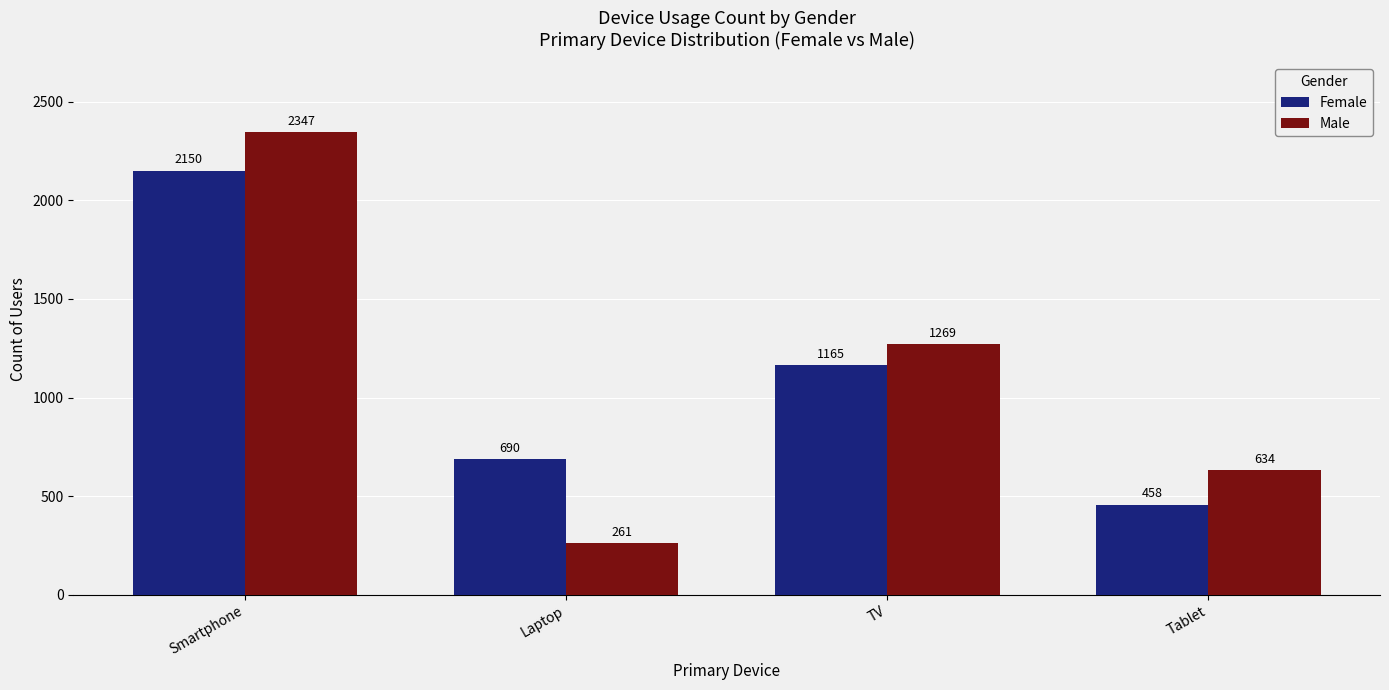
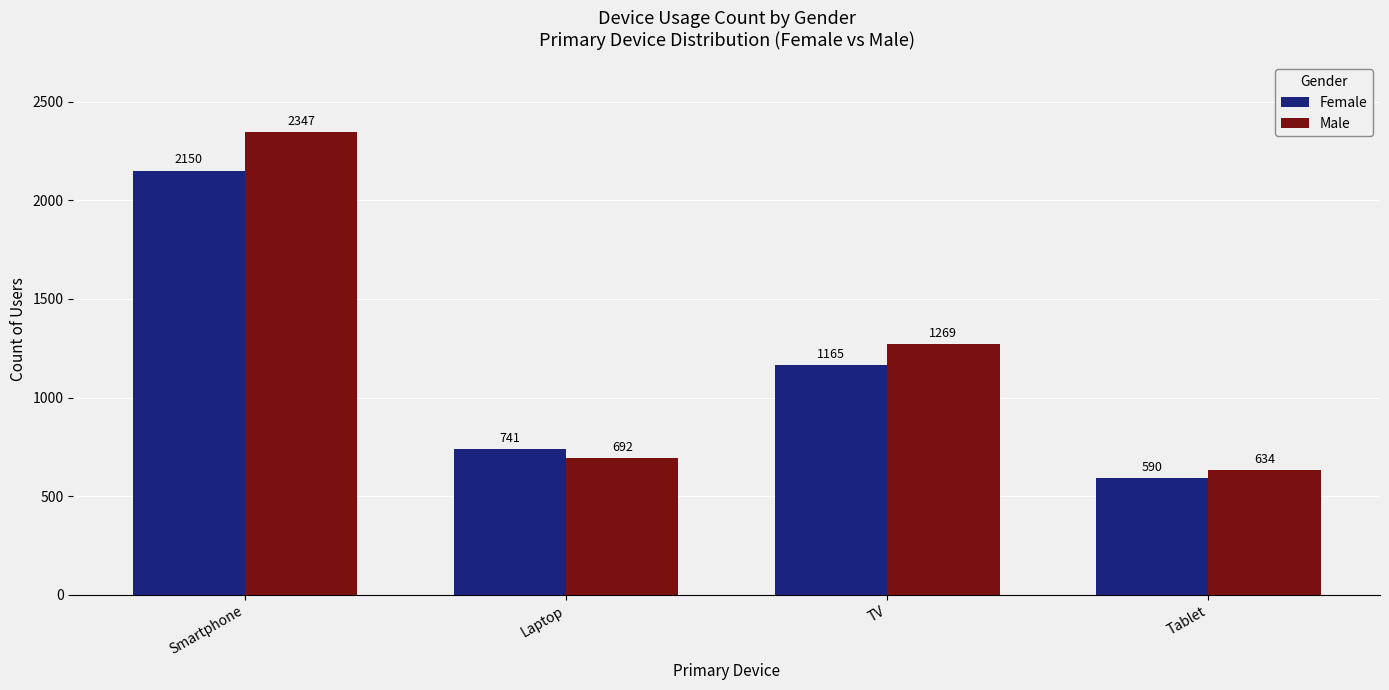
Female, Laptop: 690 -> 741
Male, Laptop: 261 -> 692
Female, Tablet: 458 -> 590
